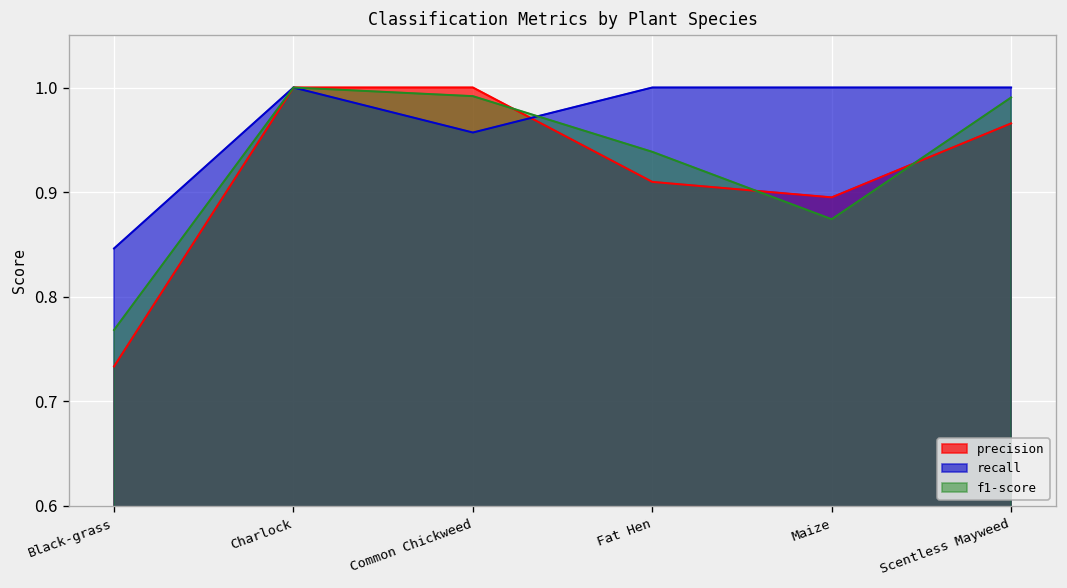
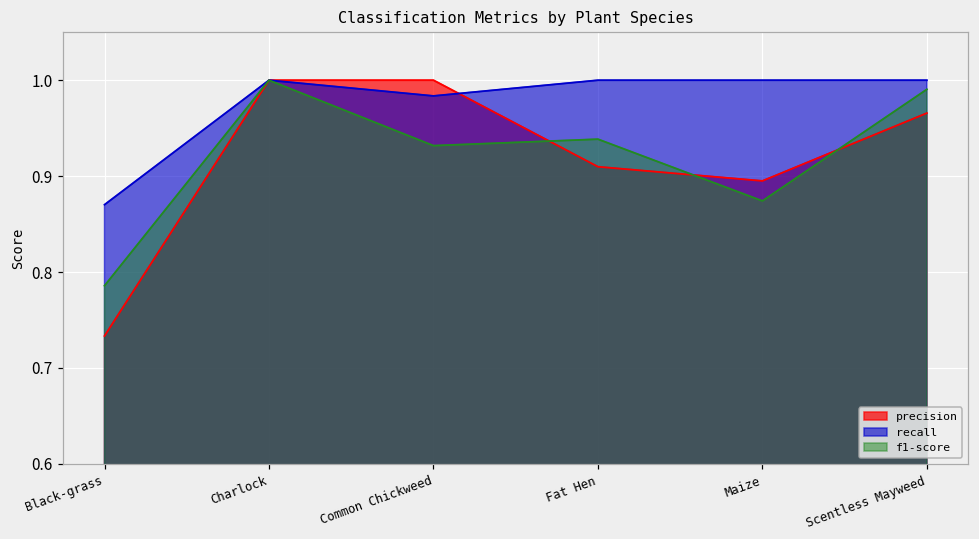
recall, Black-grass: 0.85 -> 0.87
f1-score, Black-grass: 0.77 -> 0.79
recall, Common Chickweed: 0.96 -> 0.98
f1-score, Common Chickweed: 0.99 -> 0.93
